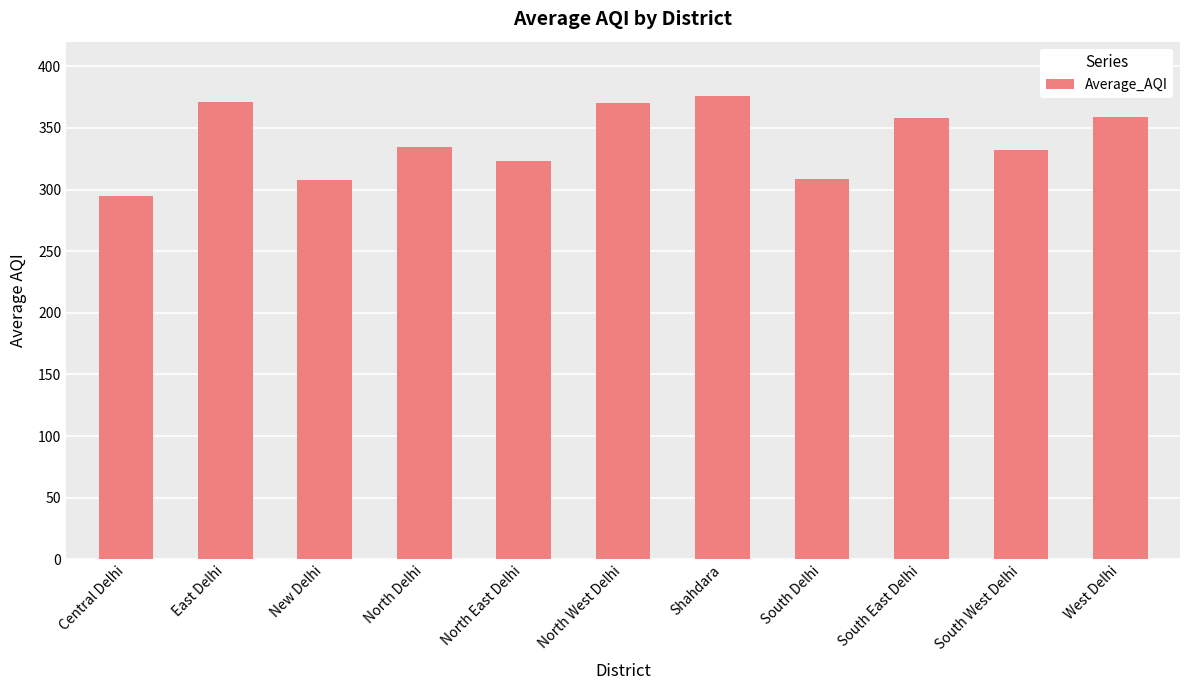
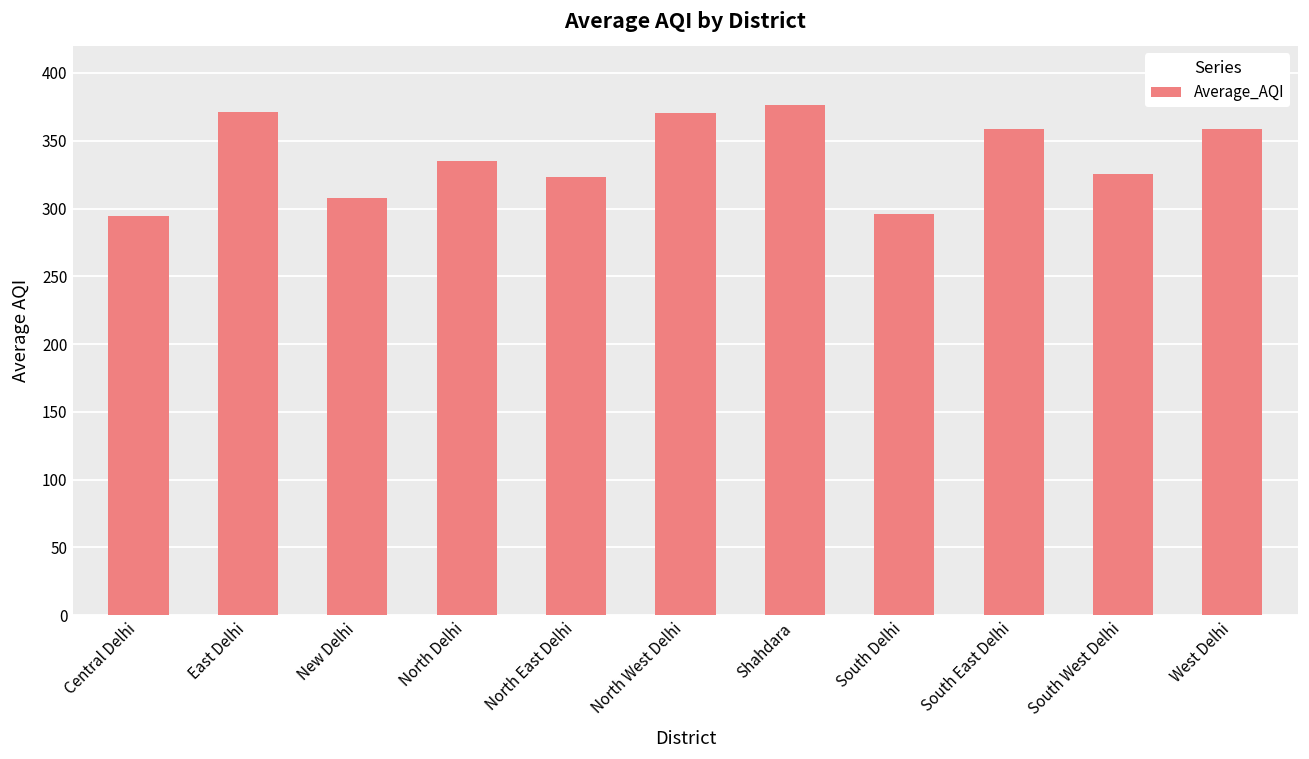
South Delhi: 308 -> 296
South West Delhi: 332 -> 326
